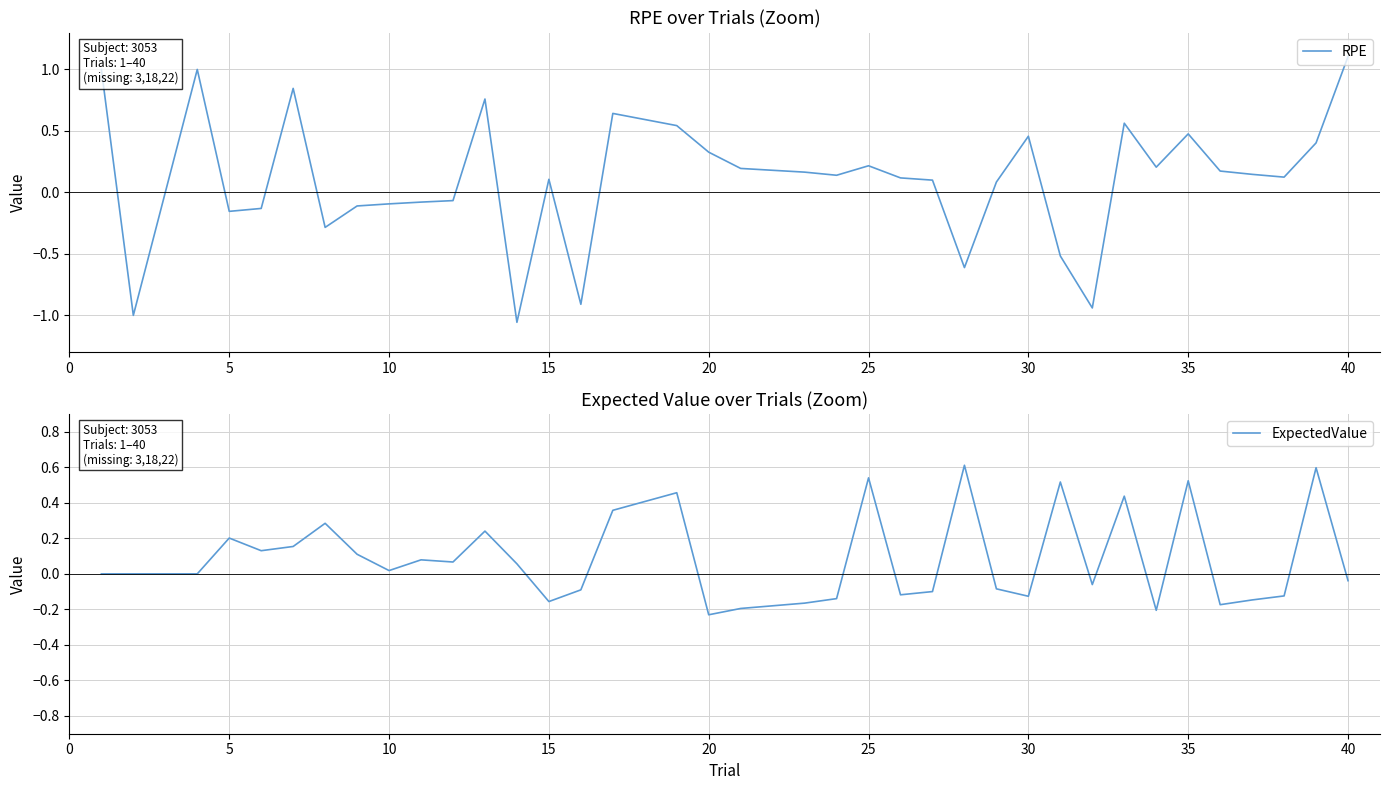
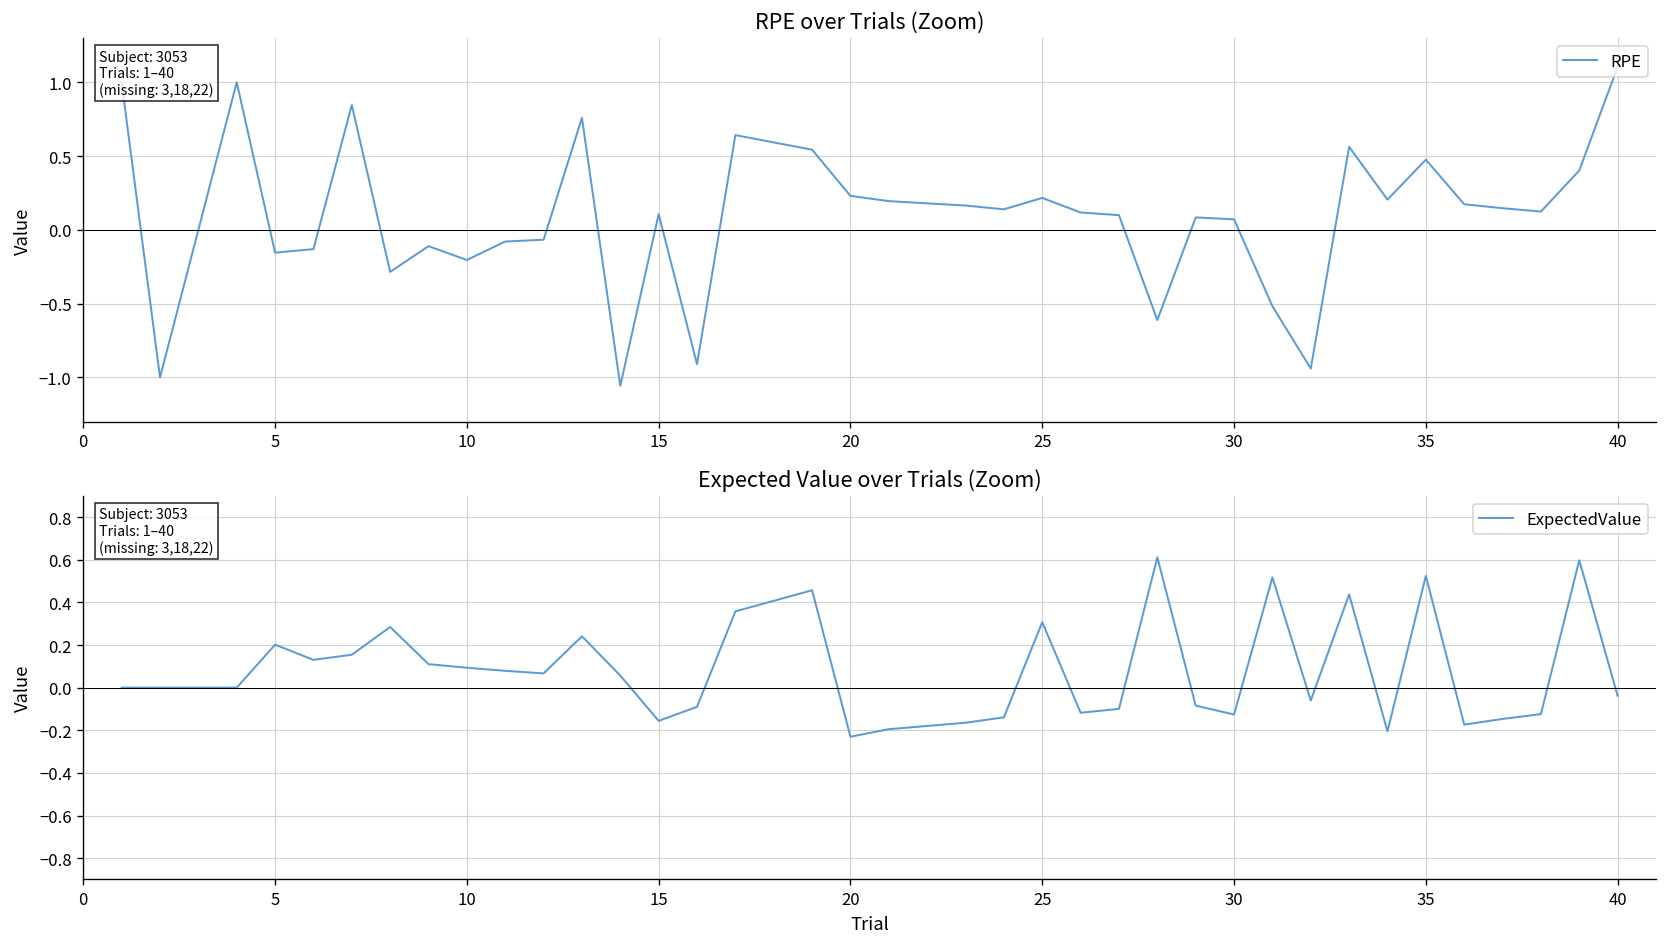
RPE over Trials (Zoom), 10: -0.09 -> -0.20
RPE over Trials (Zoom), 20: 0.33 -> 0.23
RPE over Trials (Zoom), 30: 0.46 -> 0.07
Expected Value over Trials (Zoom), 10: 0.02 -> 0.09
Expected Value over Trials (Zoom), 25: 0.54 -> 0.31
